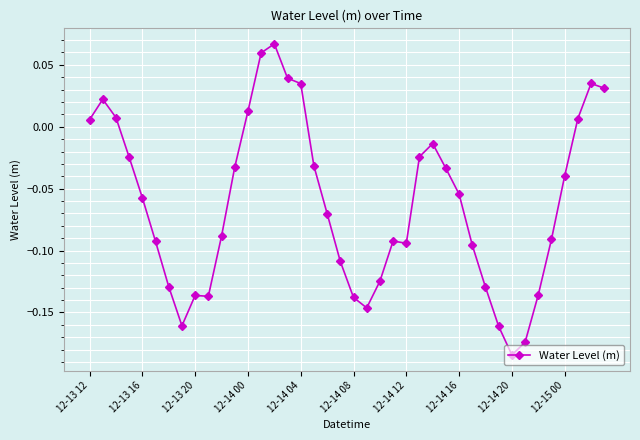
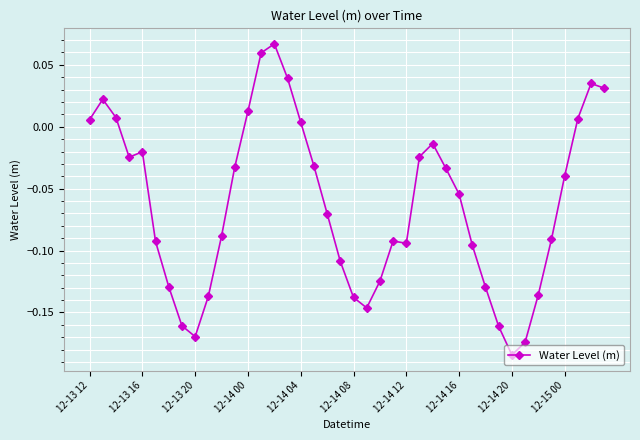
12-13 16: -0.057 -> -0.020
12-13 20: -0.136 -> -0.169
12-14 04: 0.035 -> 0.004
